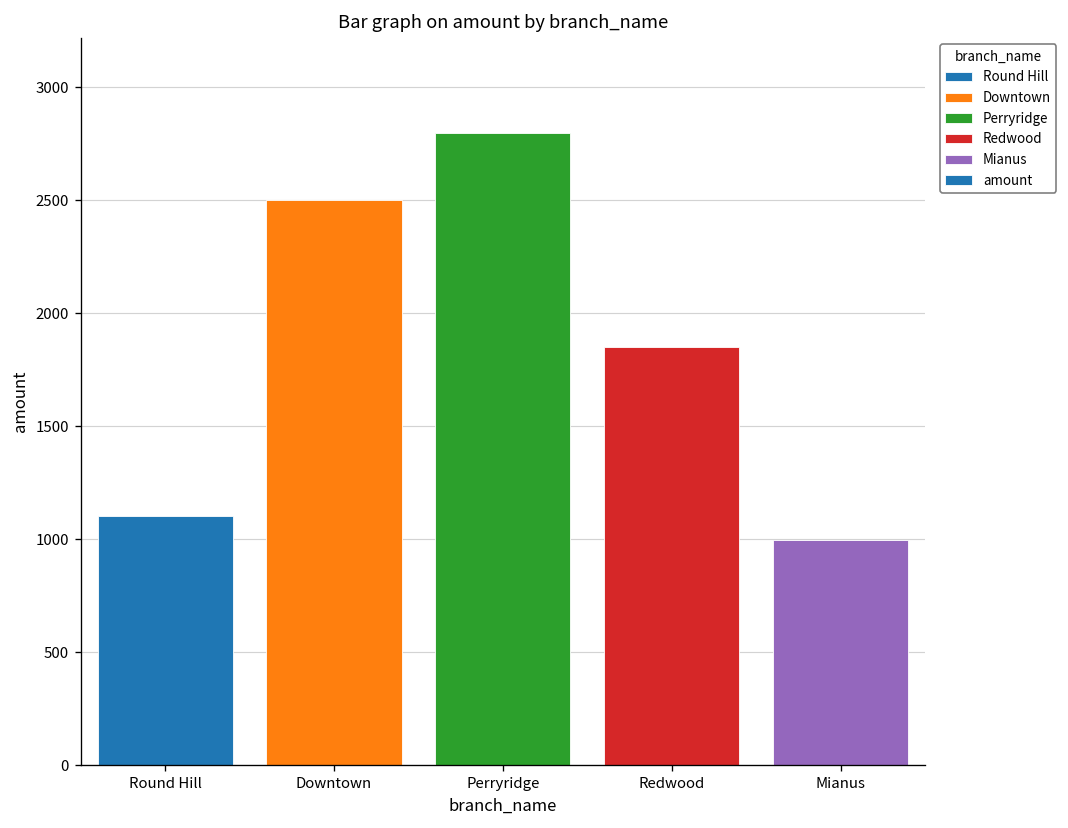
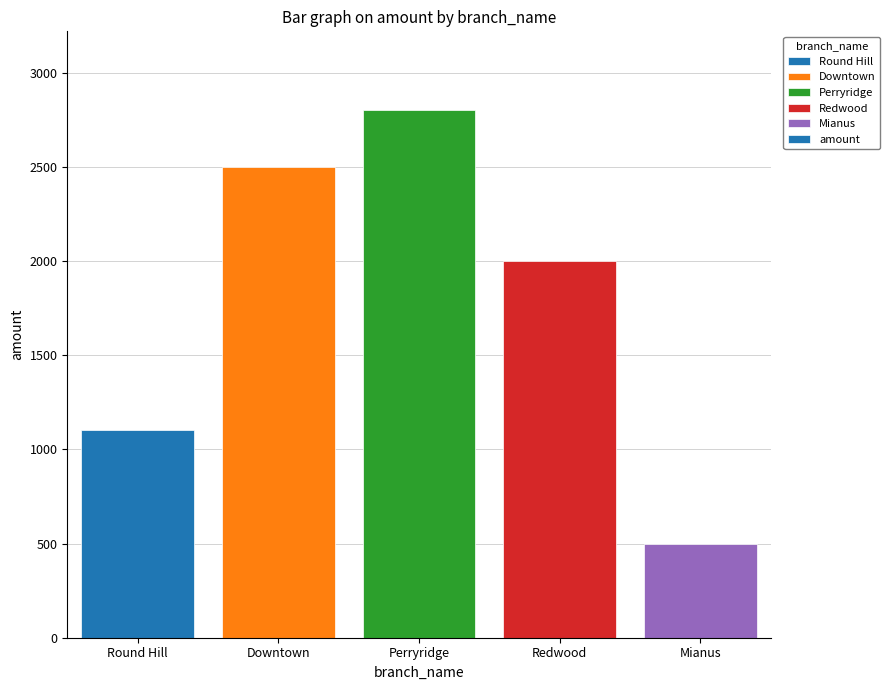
Redwood: 1850 -> 2000
Mianus: 1000 -> 500
